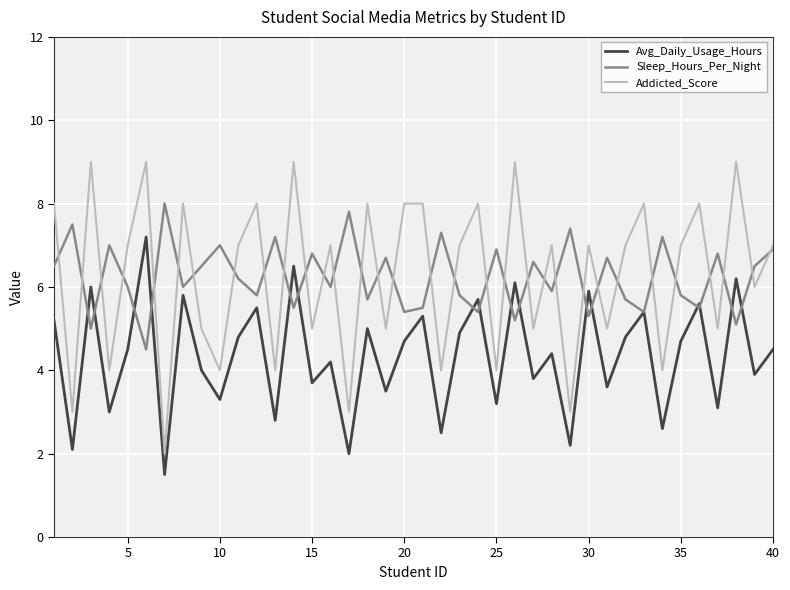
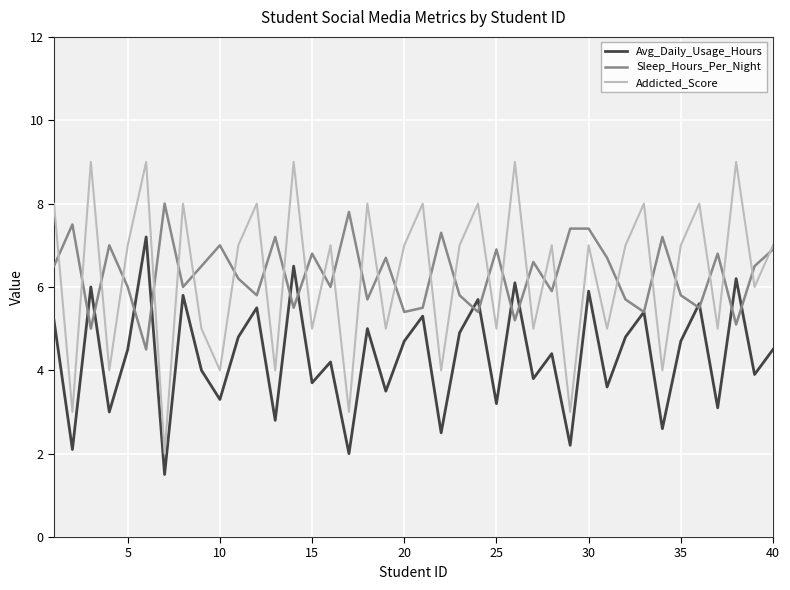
Addicted_Score, 20: 8 -> 7
Addicted_Score, 25: 4 -> 5
Sleep_Hours_Per_Night, 30: 5.3 -> 7.4
